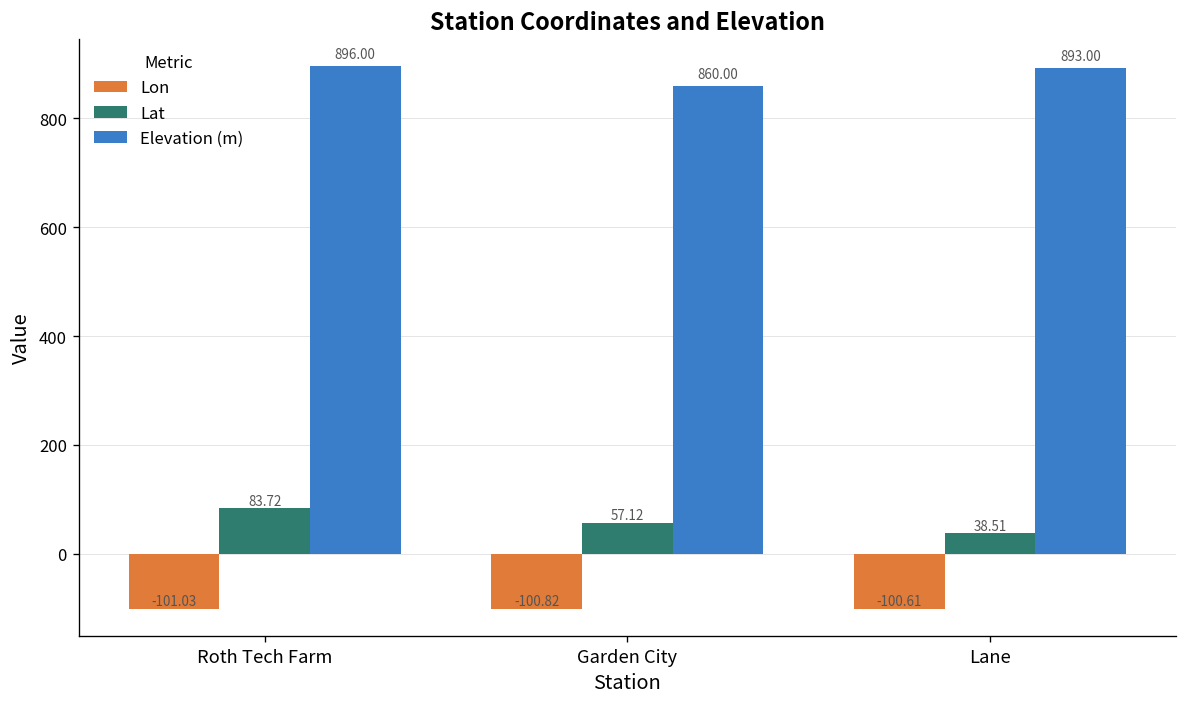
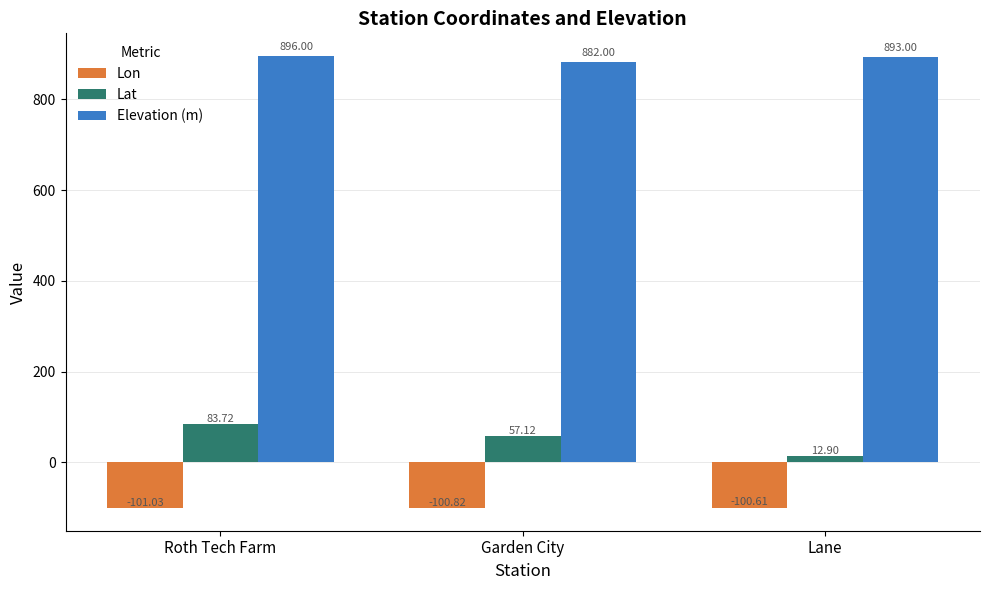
Elevation (m), Garden City: 860.00 -> 882.00
Lat, Lane: 38.51 -> 12.90
